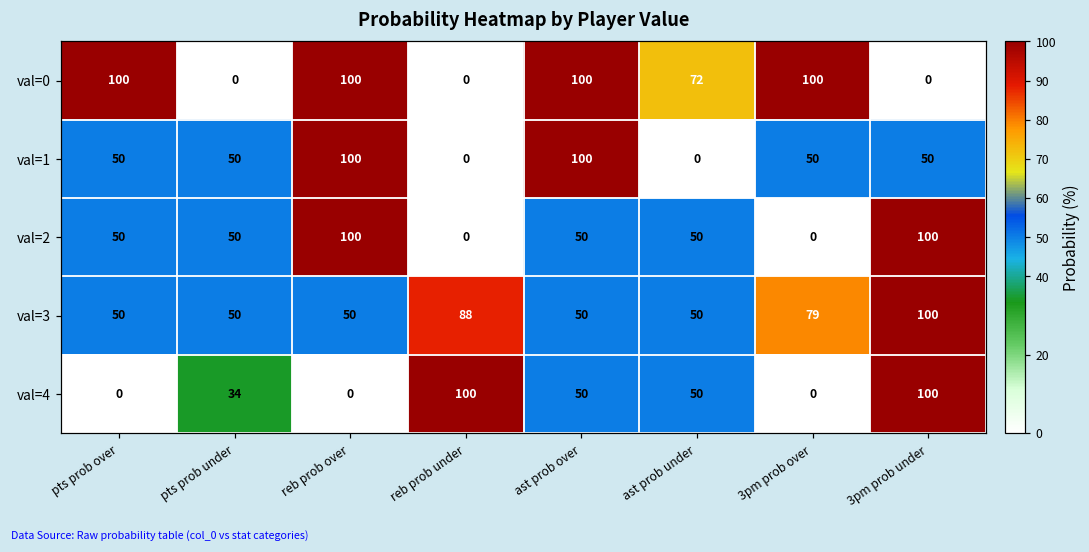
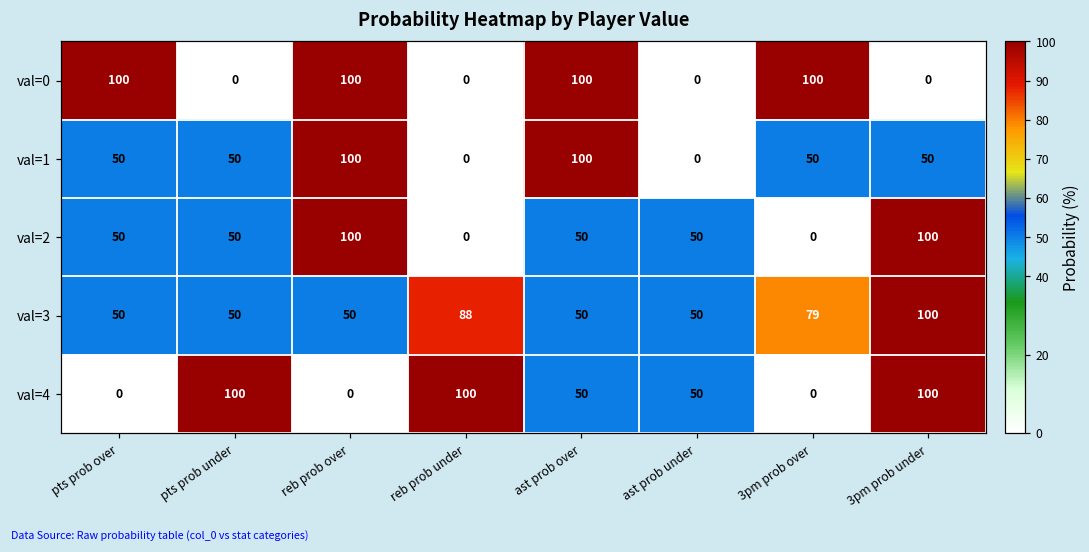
val=0, ast prob under: 72 -> 0
val=4, pts prob under: 34 -> 100
